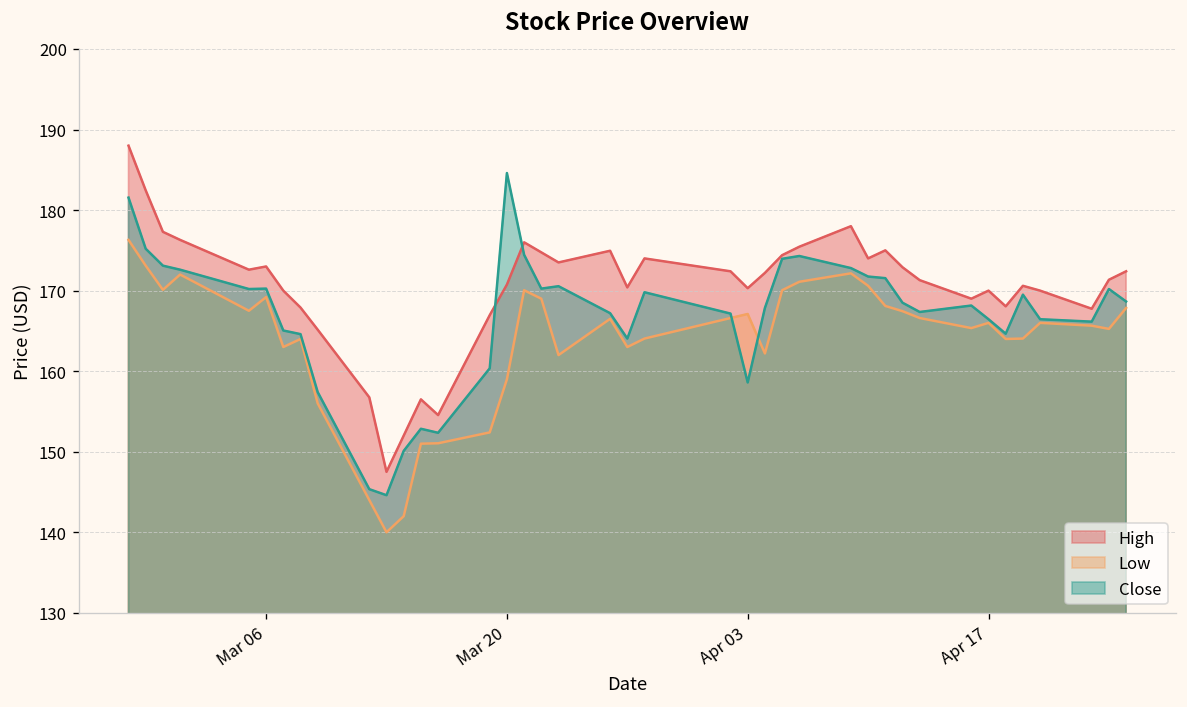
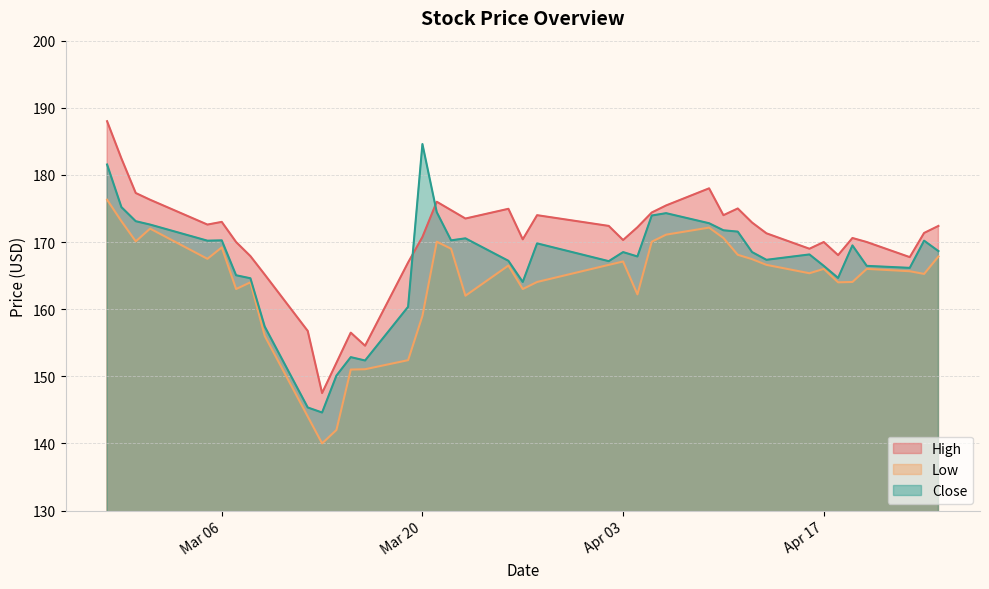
Close, Apr 03: 159 -> 169
